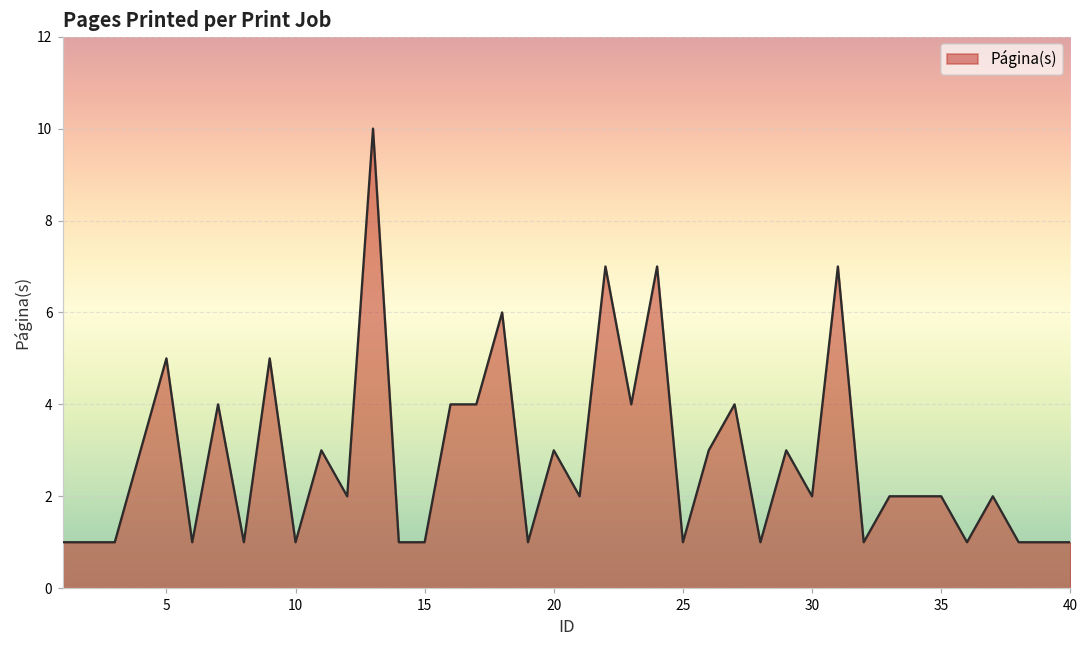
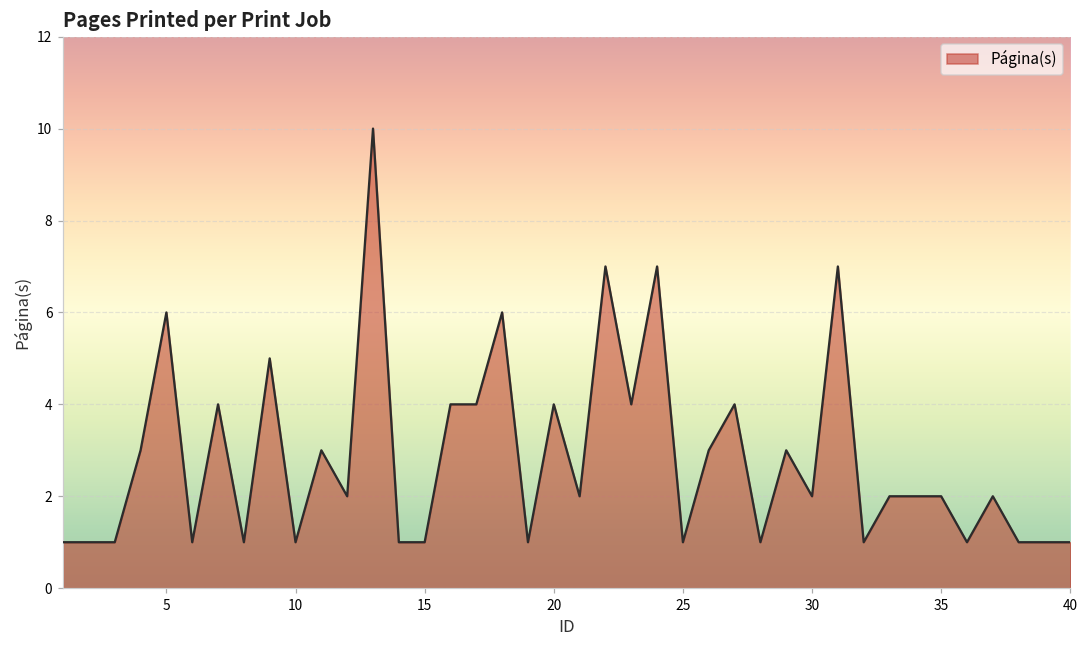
5: 5 -> 6
20: 3 -> 4
